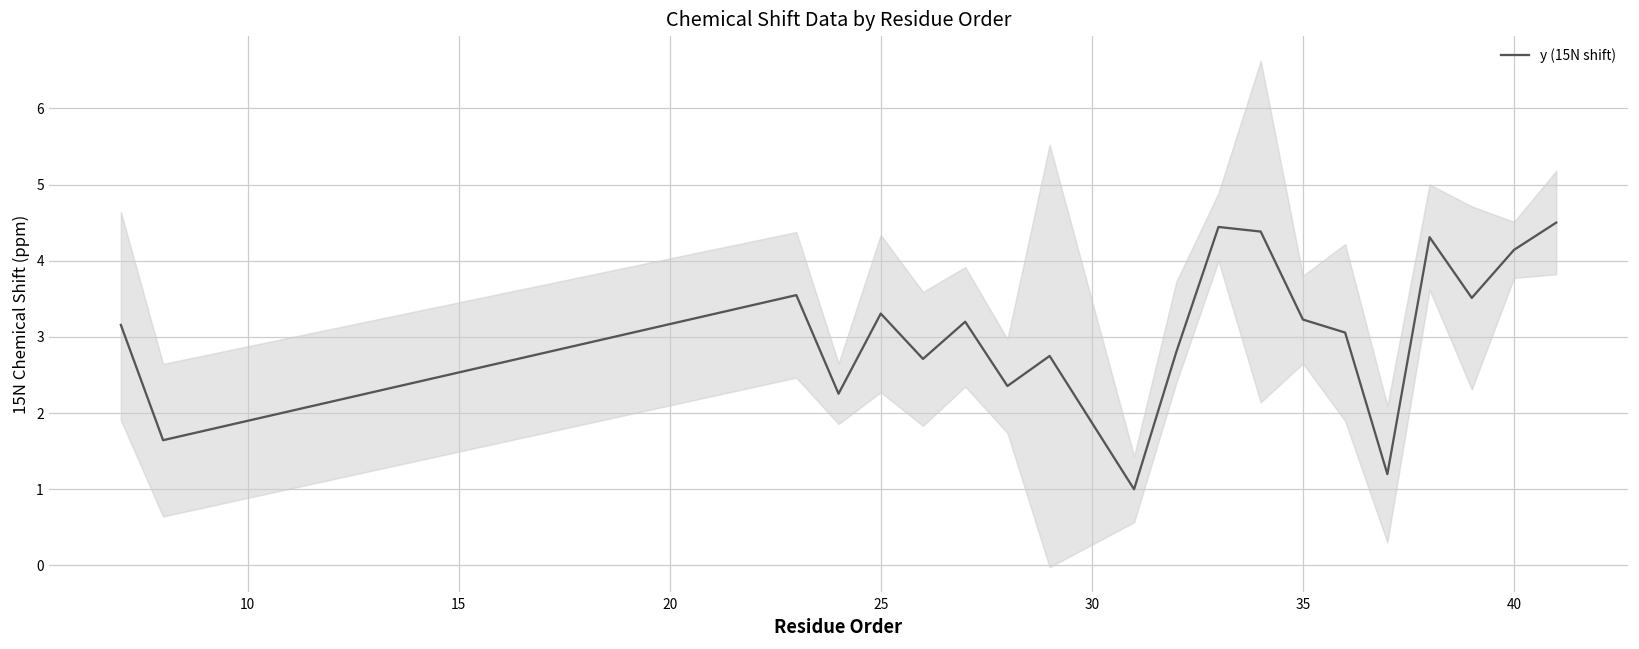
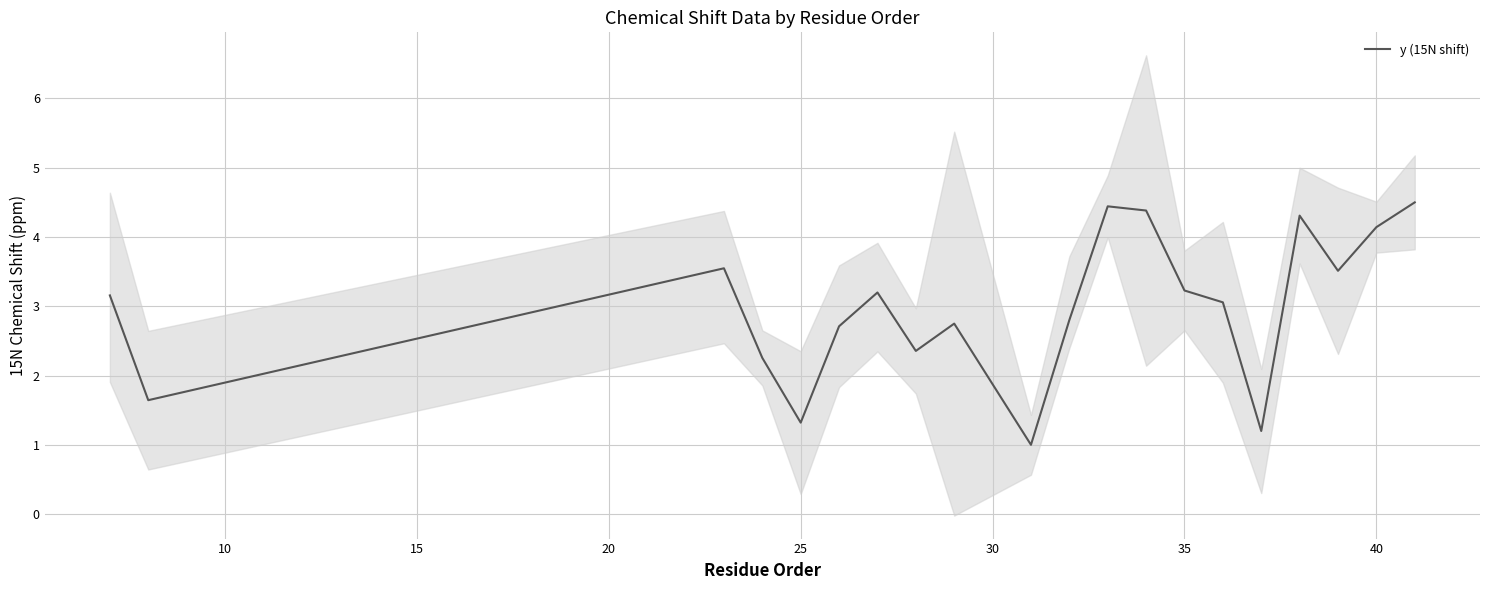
y (15N shift), 25: 3.3 -> 1.3
